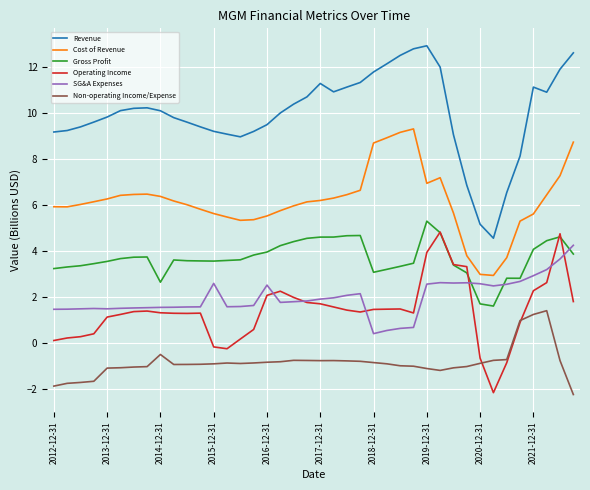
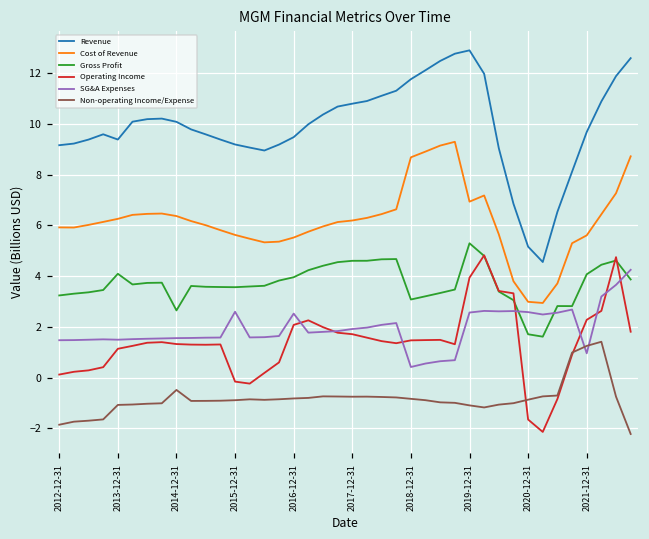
Revenue, 2013-12-31: 9.8 -> 9.4
Gross Profit, 2013-12-31: 3.6 -> 4.1
Revenue, 2017-12-31: 11.3 -> 10.8
Operating Income, 2020-12-31: -0.6 -> -1.7
Revenue, 2021-12-31: 11.1 -> 9.7
SG&A Expenses, 2021-12-31: 2.9 -> 1.0
